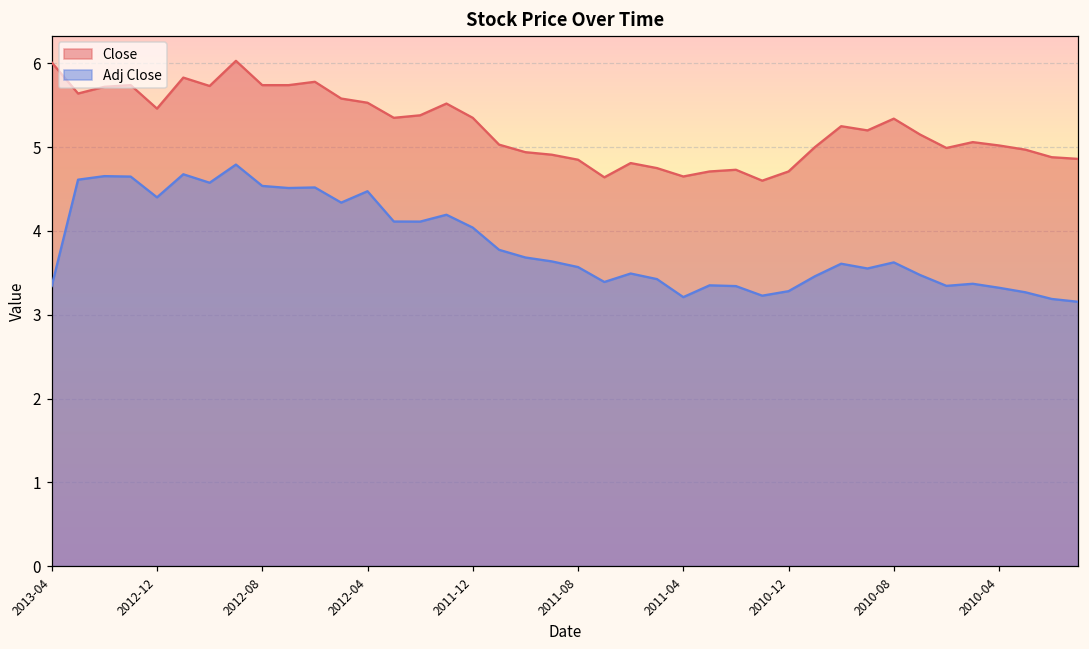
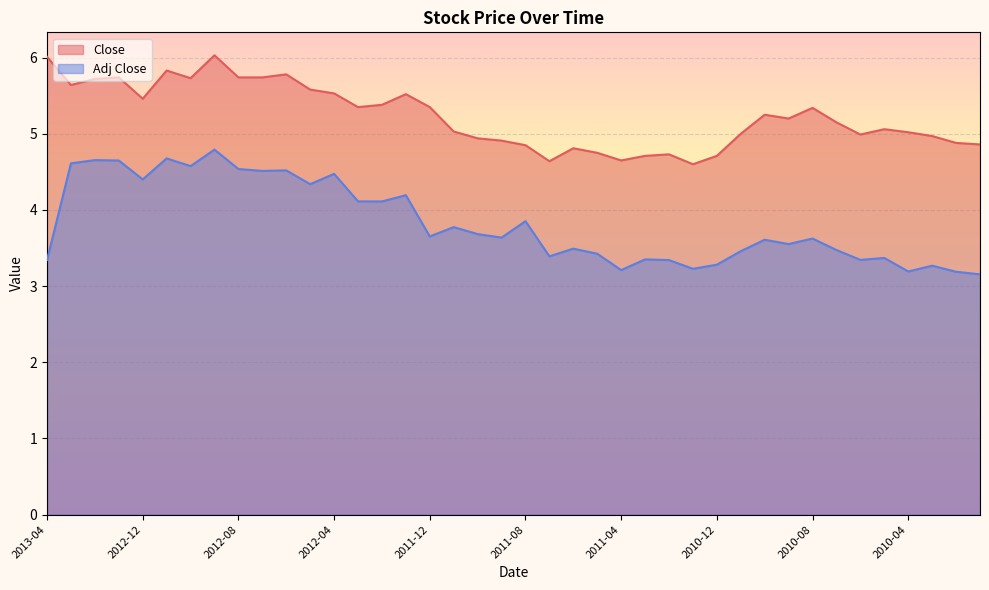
Adj Close, 2011-12: 4.0 -> 3.7
Adj Close, 2011-08: 3.6 -> 3.9
Adj Close, 2010-04: 3.3 -> 3.2
